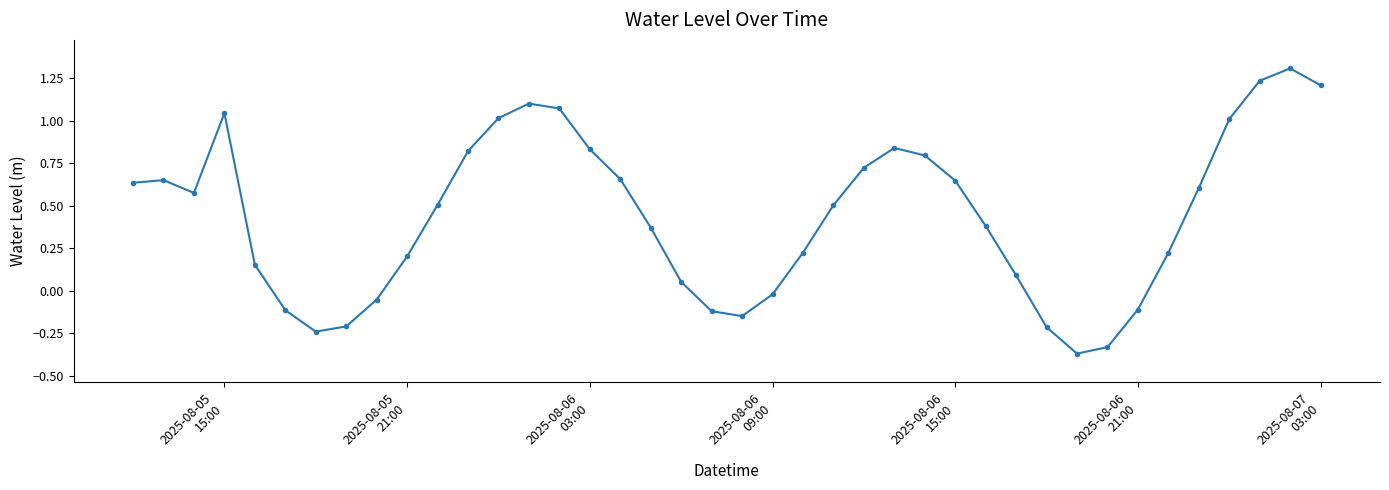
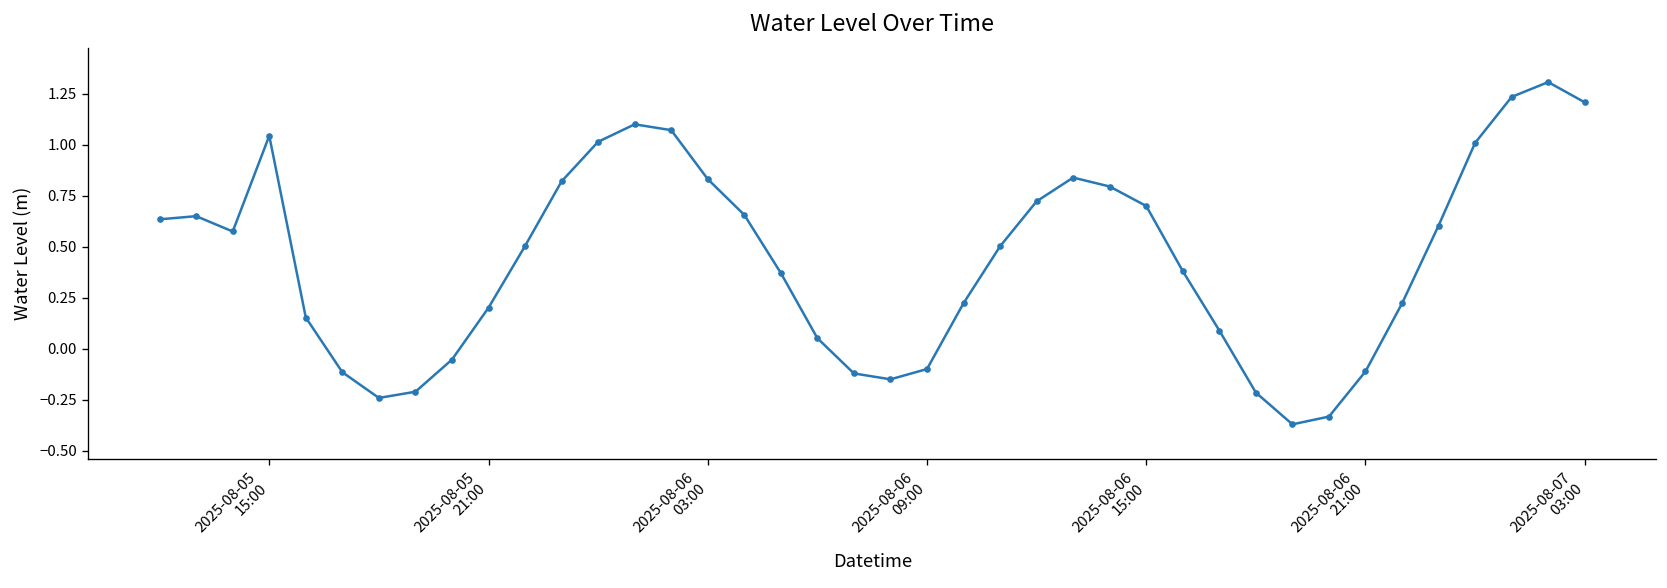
2025-08-06 09:00: -0.02 -> -0.10
2025-08-06 15:00: 0.65 -> 0.70
